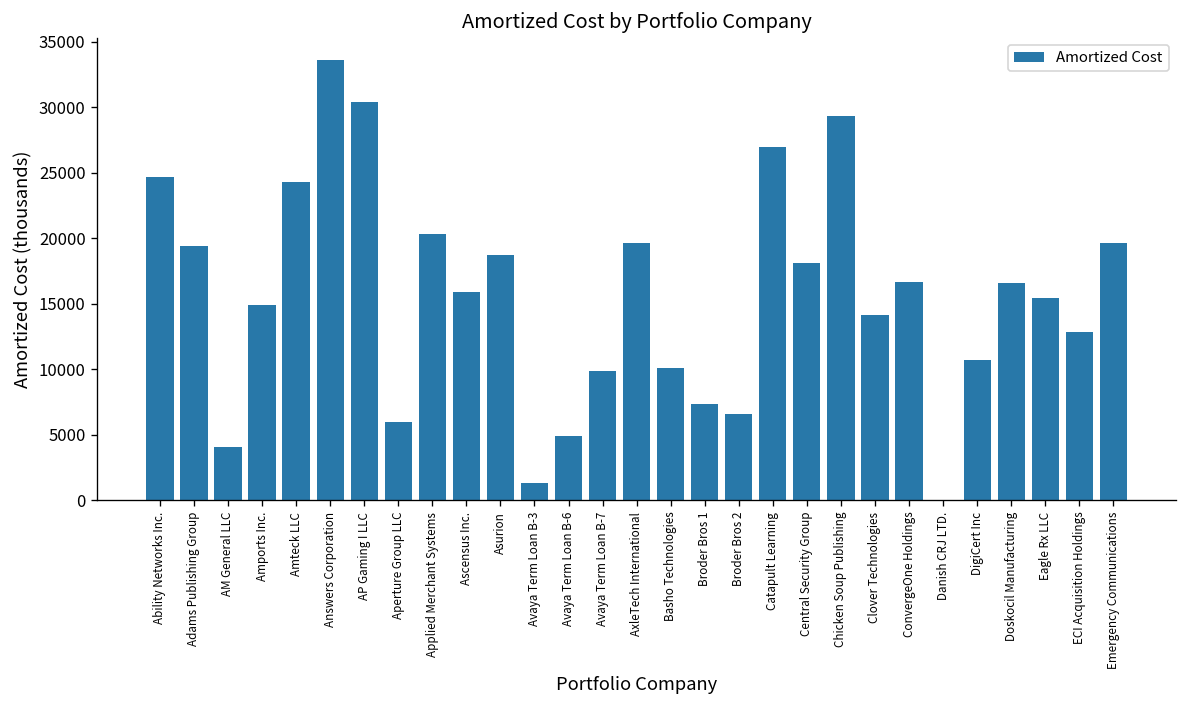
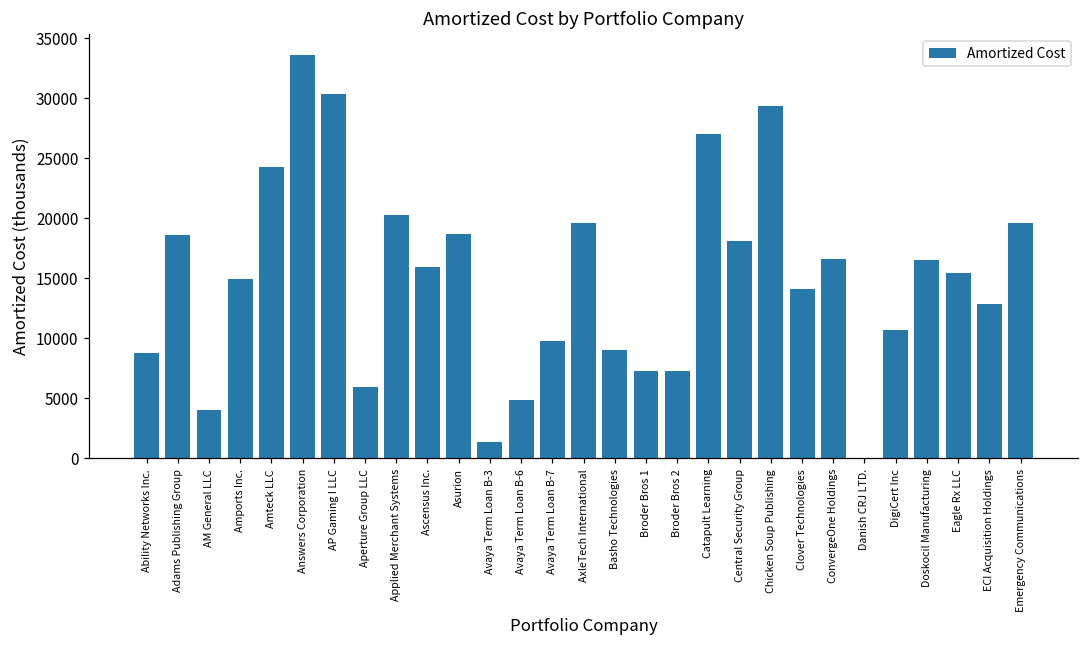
Ability Networks Inc.: 24600 -> 8800
Adams Publishing Group: 19400 -> 18600
Basho Technologies: 10100 -> 9100
Broder Bros 2: 6600 -> 7300
